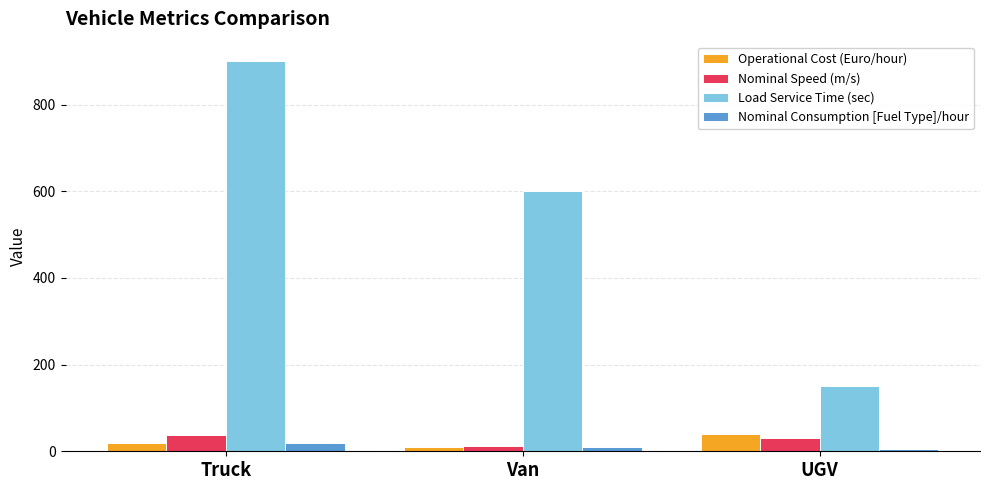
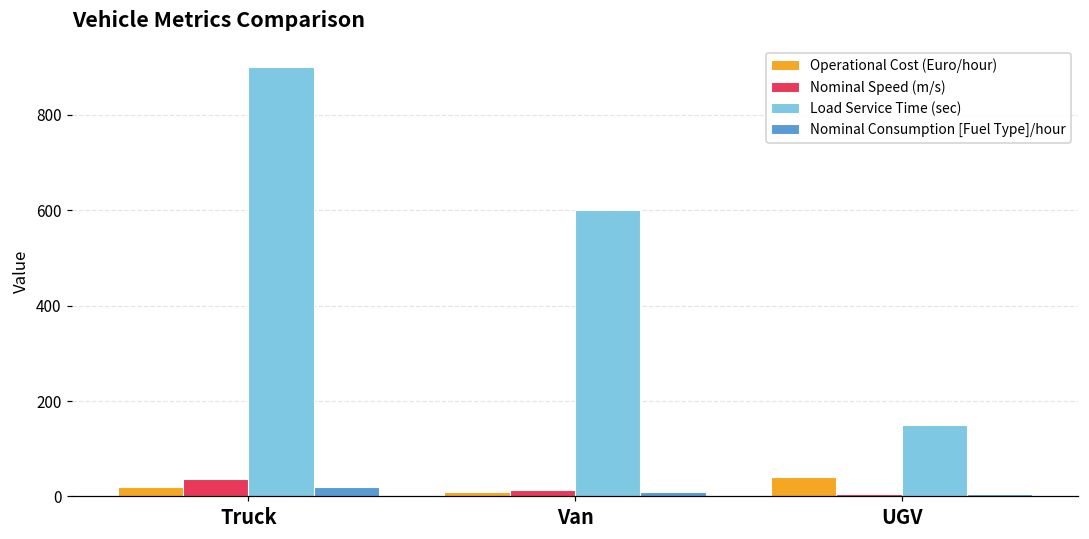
Nominal Speed (m/s), UGV: 30 -> 10
